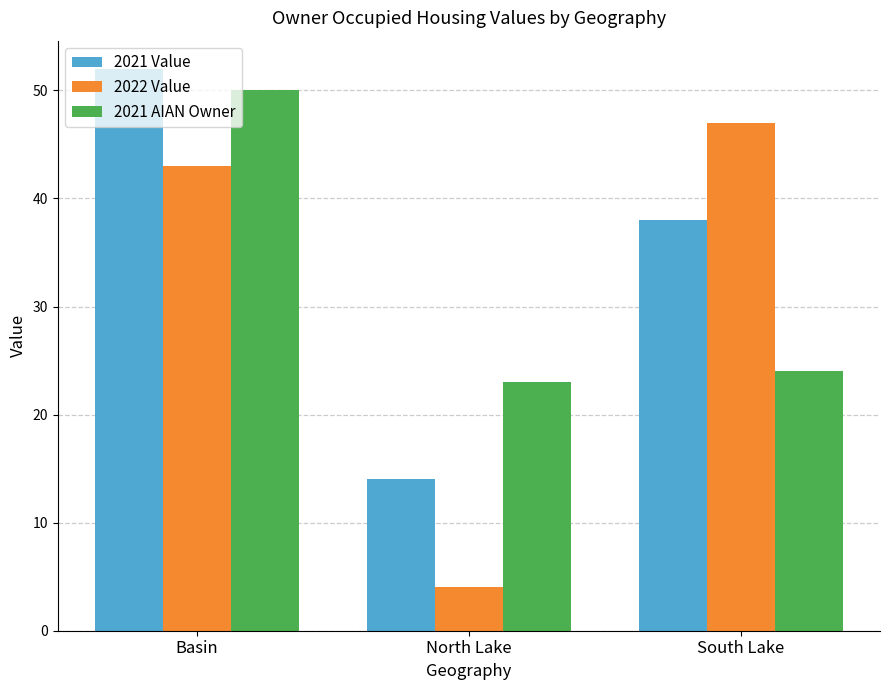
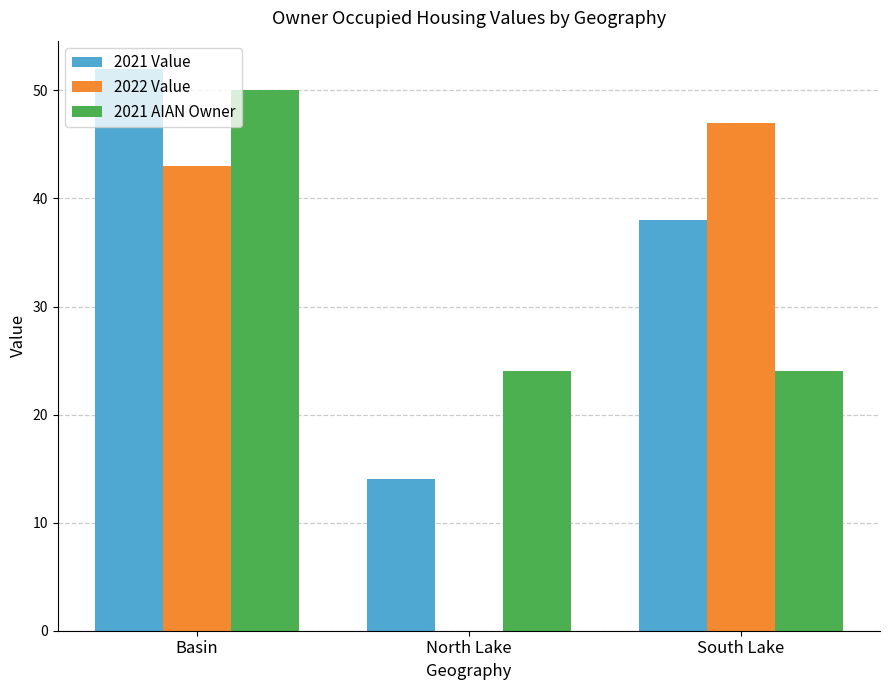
2022 Value, North Lake: 4 -> 0
2021 AIAN Owner, North Lake: 23 -> 24
